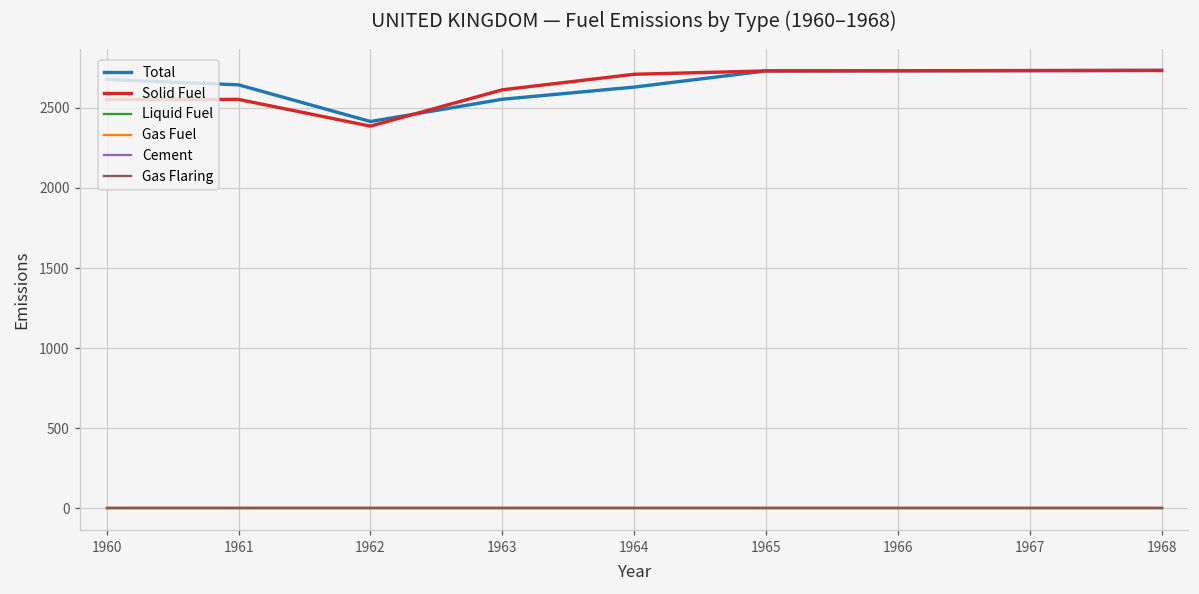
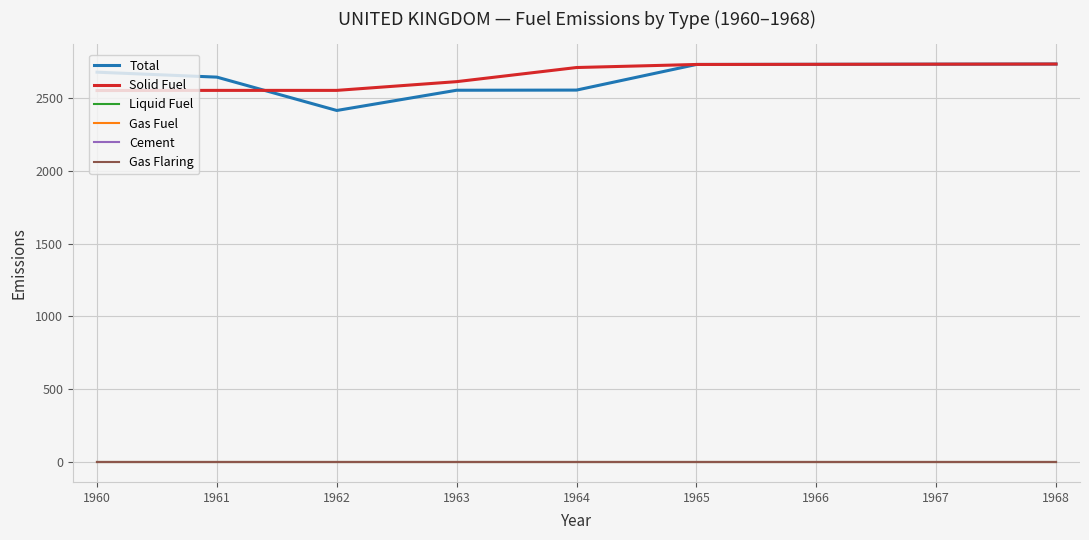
Solid Fuel, 1962: 2390 -> 2550
Total, 1964: 2630 -> 2560
